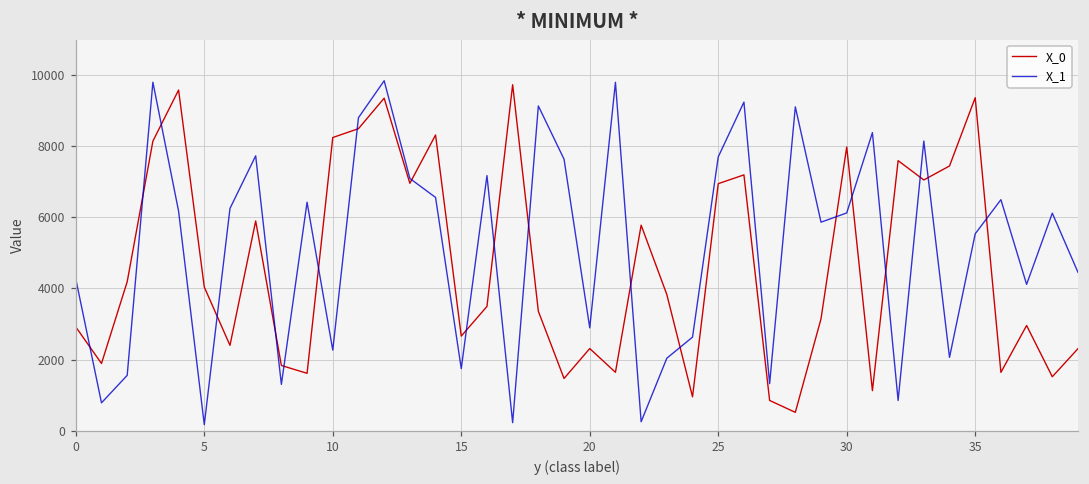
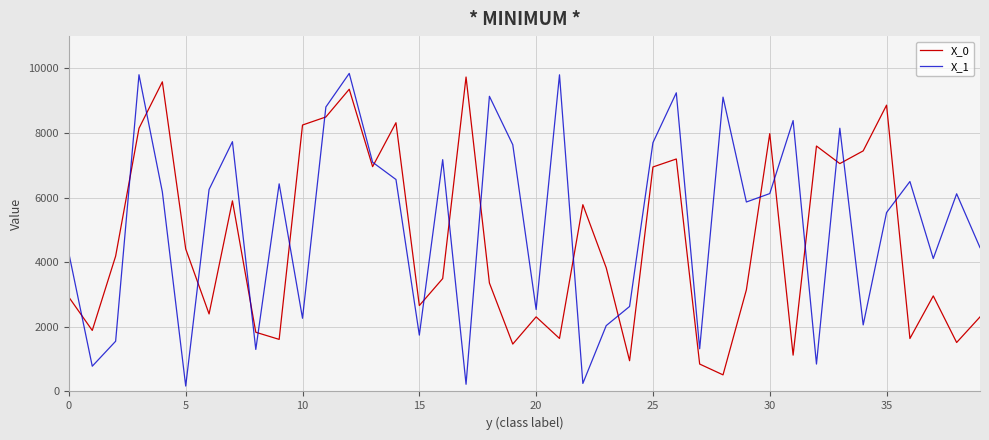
X_0, 5: 4000 -> 4400
X_1, 20: 2900 -> 2500
X_0, 35: 9400 -> 8900
